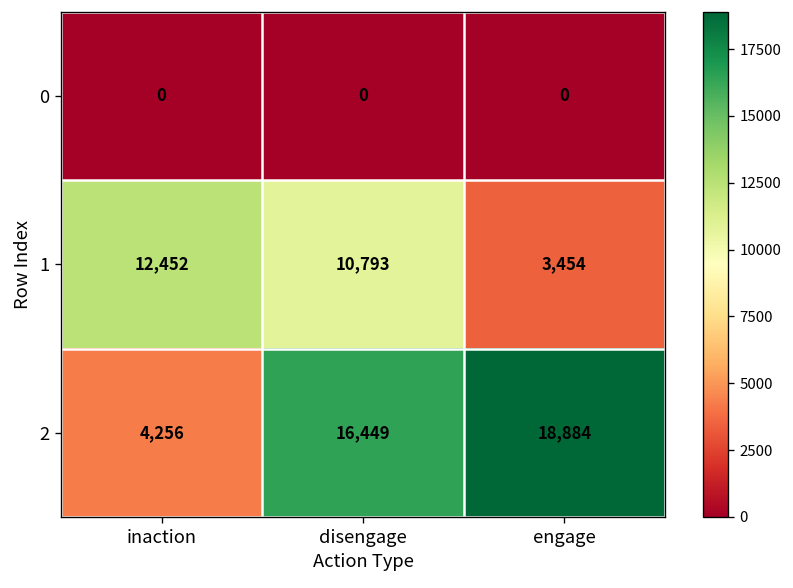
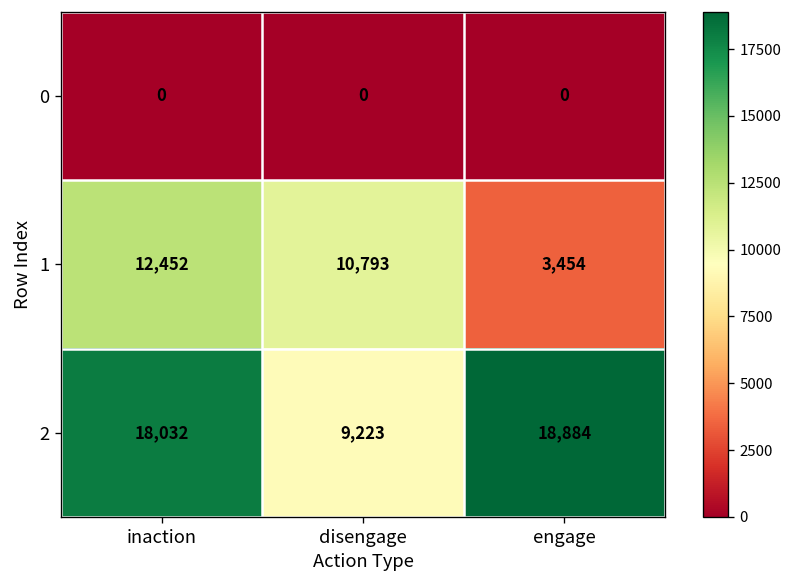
2, inaction: 4,256 -> 18,032
2, disengage: 16,449 -> 9,223
